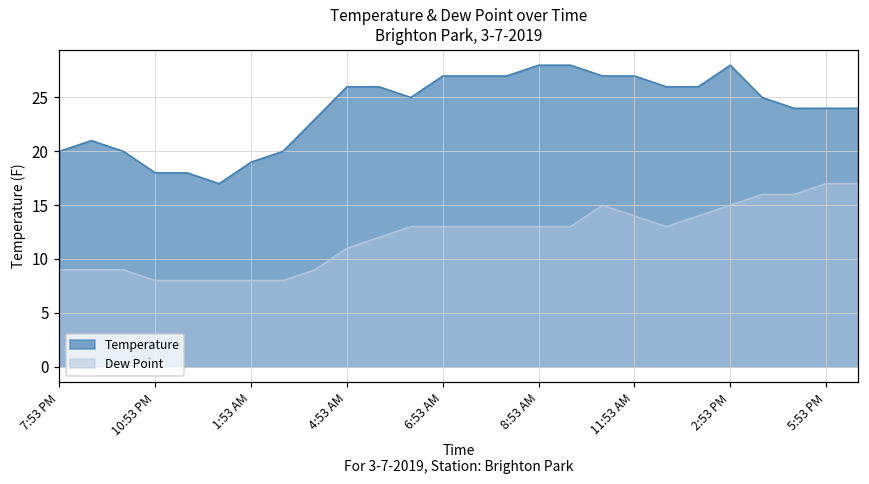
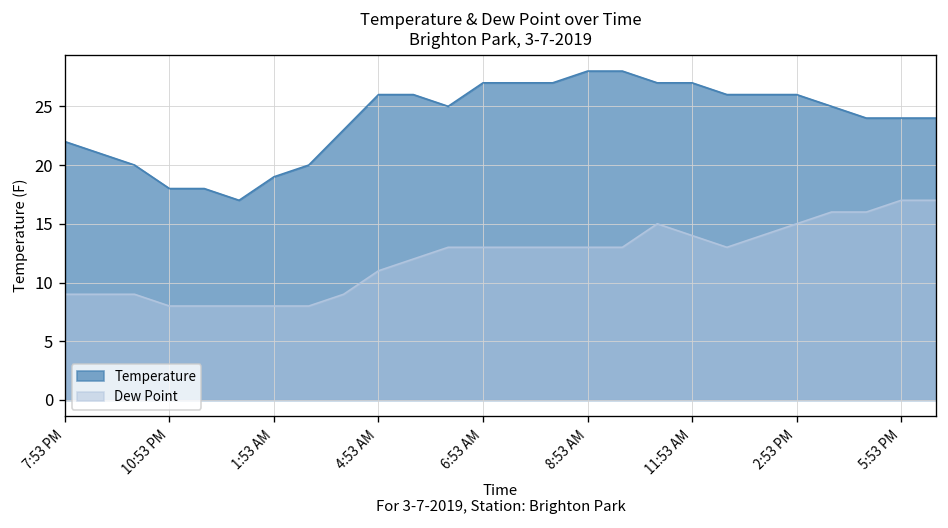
Temperature, 7:53 PM: 20 -> 22
Temperature, 2:53 PM: 28 -> 26
